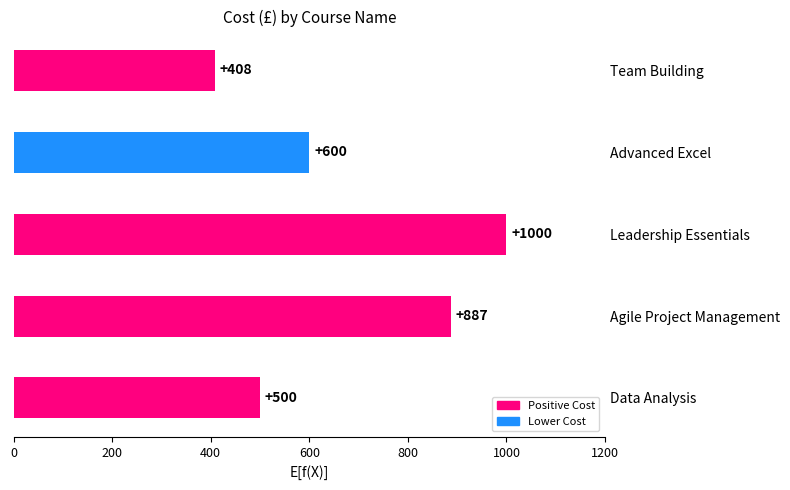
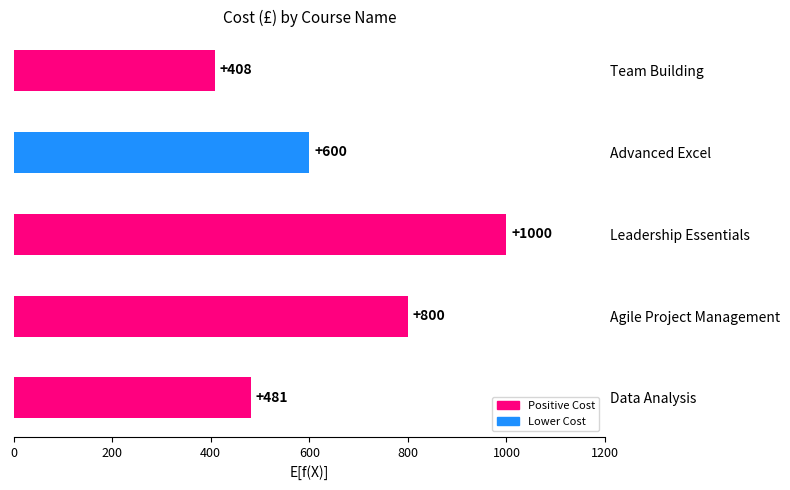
Agile Project Management: +887 -> +800
Data Analysis: +500 -> +481
